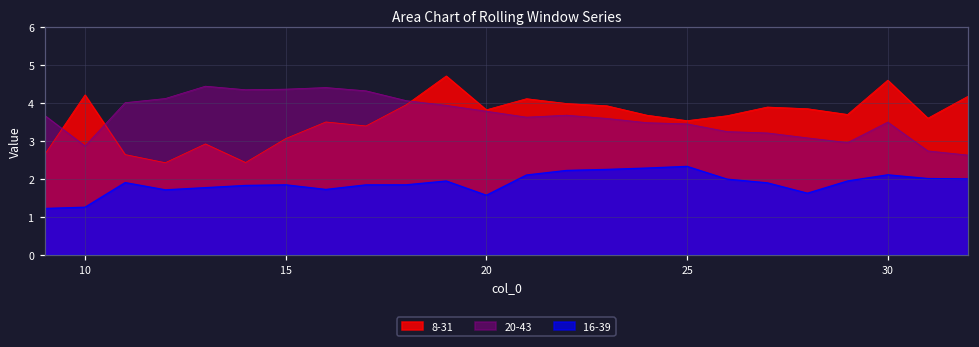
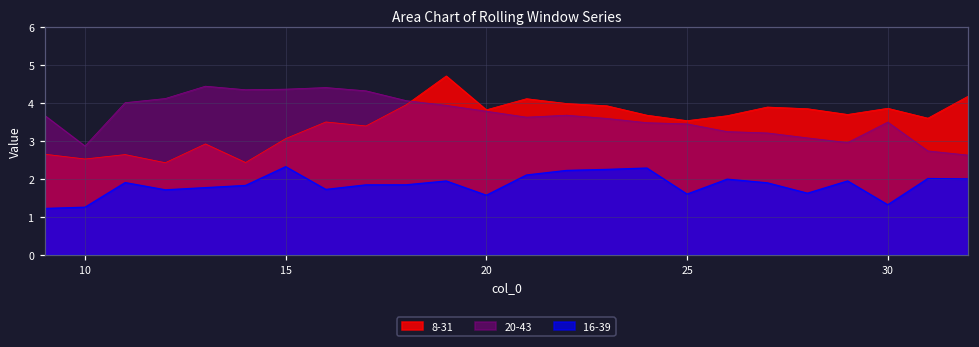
8-31, 10: 4.2 -> 2.5
16-39, 15: 1.8 -> 2.3
16-39, 25: 2.3 -> 1.6
8-31, 30: 4.6 -> 3.9
16-39, 30: 2.1 -> 1.3
